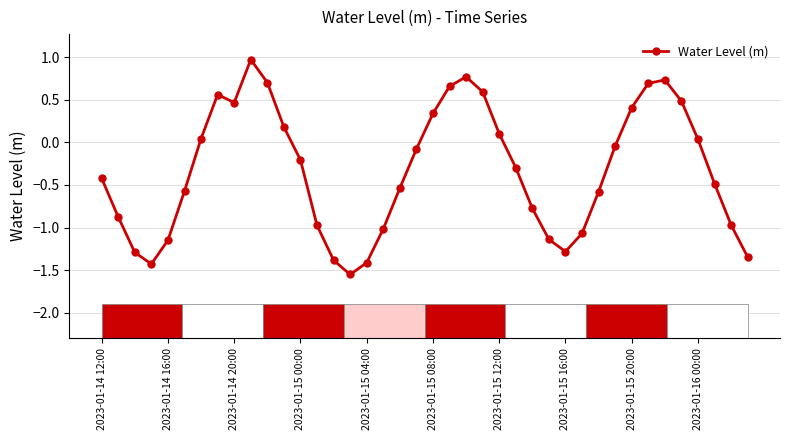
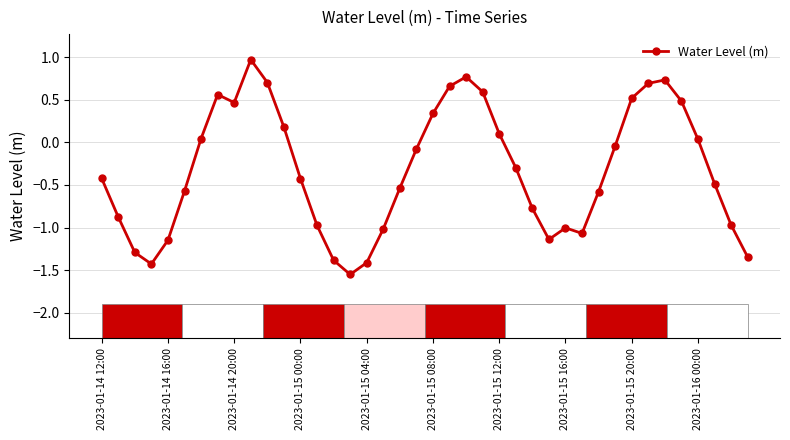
2023-01-15 00:00: -0.2 -> -0.4
2023-01-15 16:00: -1.3 -> -1.0
2023-01-15 20:00: 0.4 -> 0.5
